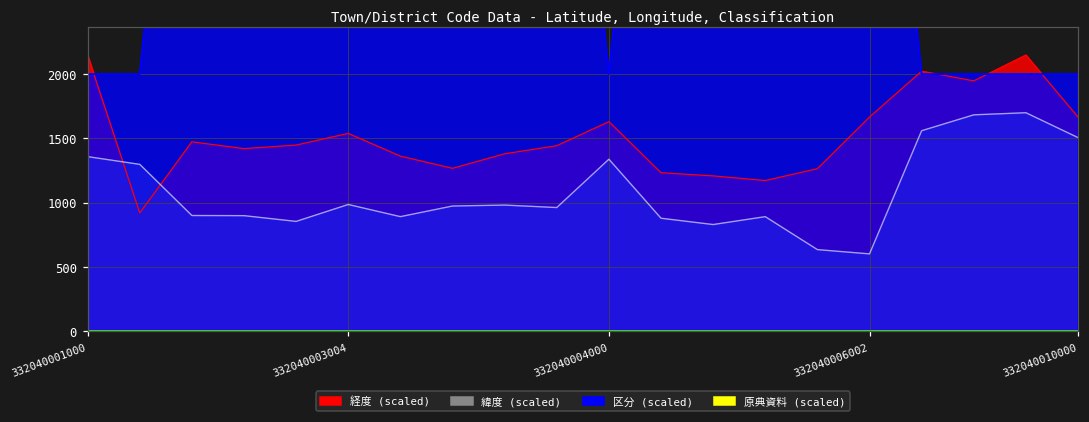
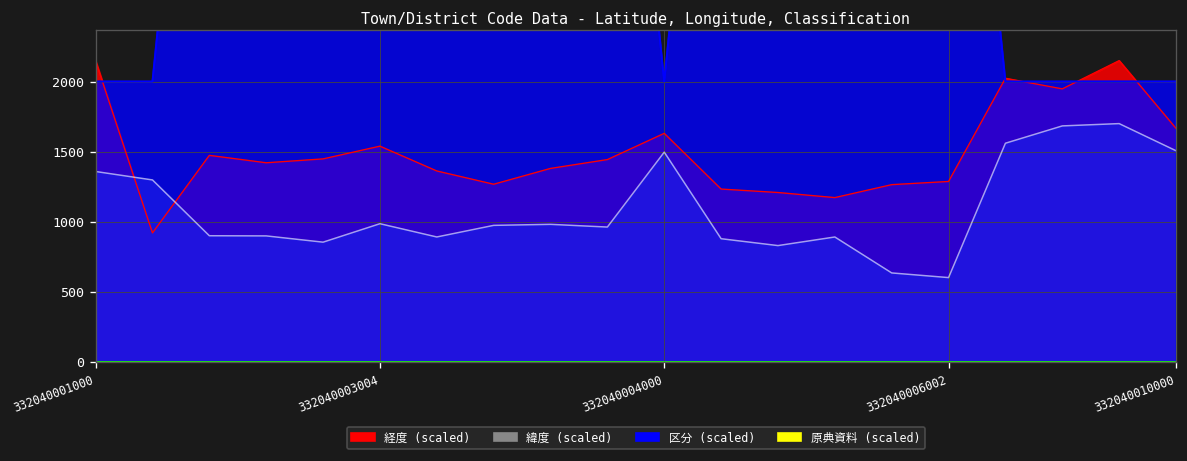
緯度 (scaled), 332040004000: 1340 -> 1500
経度 (scaled), 332040006002: 1670 -> 1290
